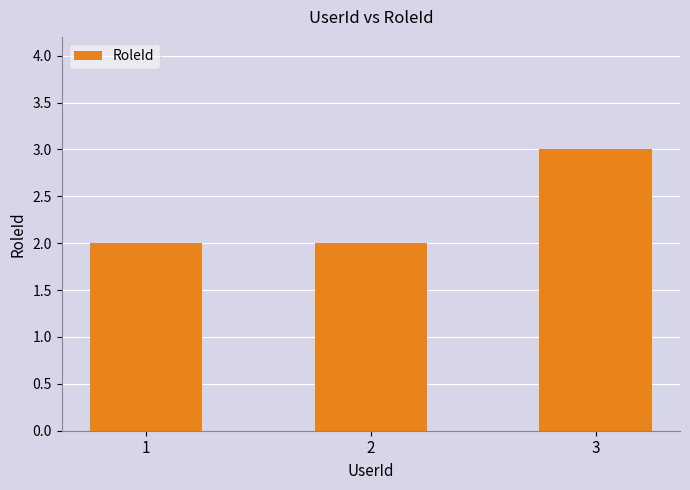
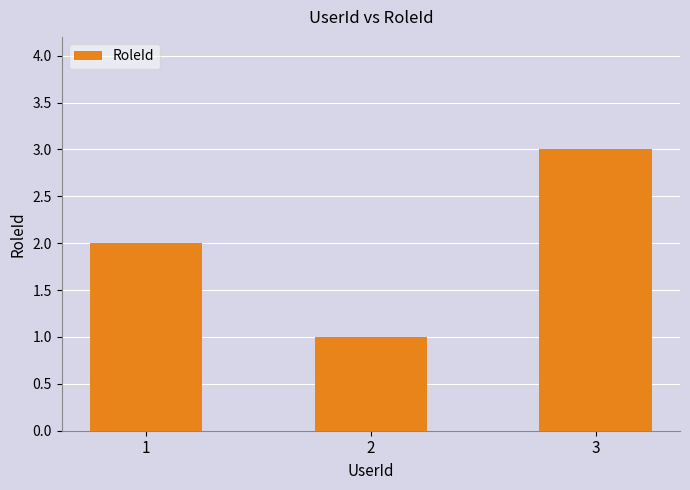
2: 2 -> 1
